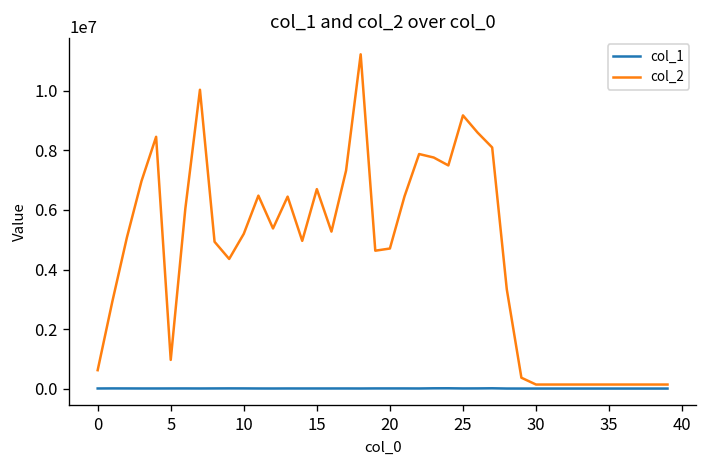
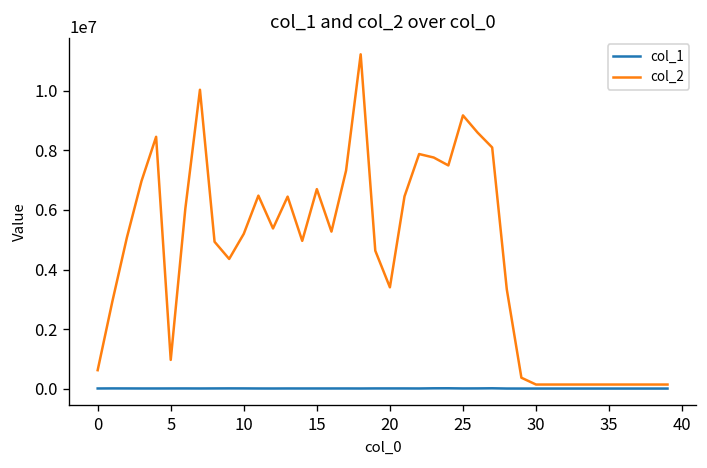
col_2, 20: 4700000 -> 3400000
